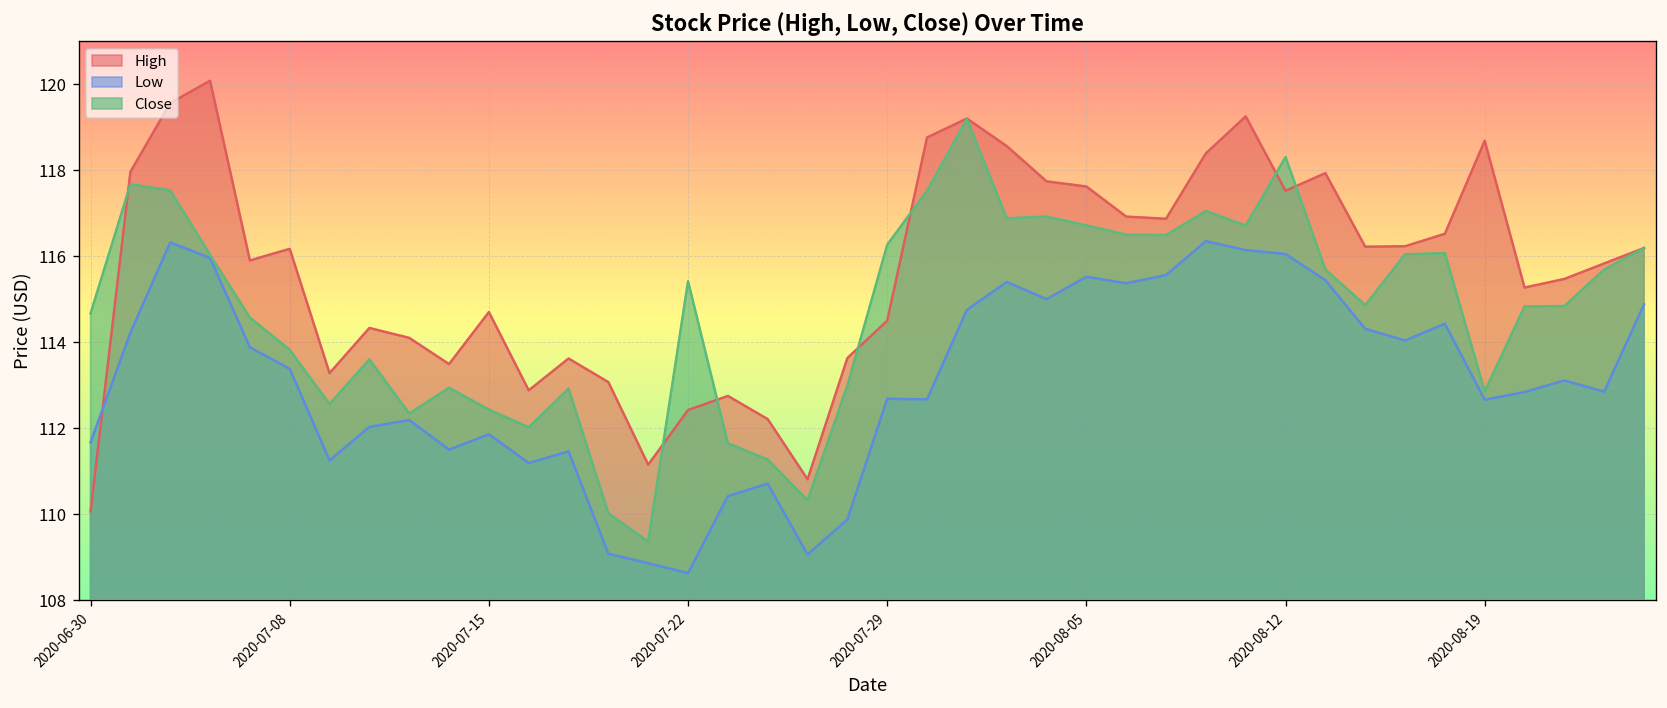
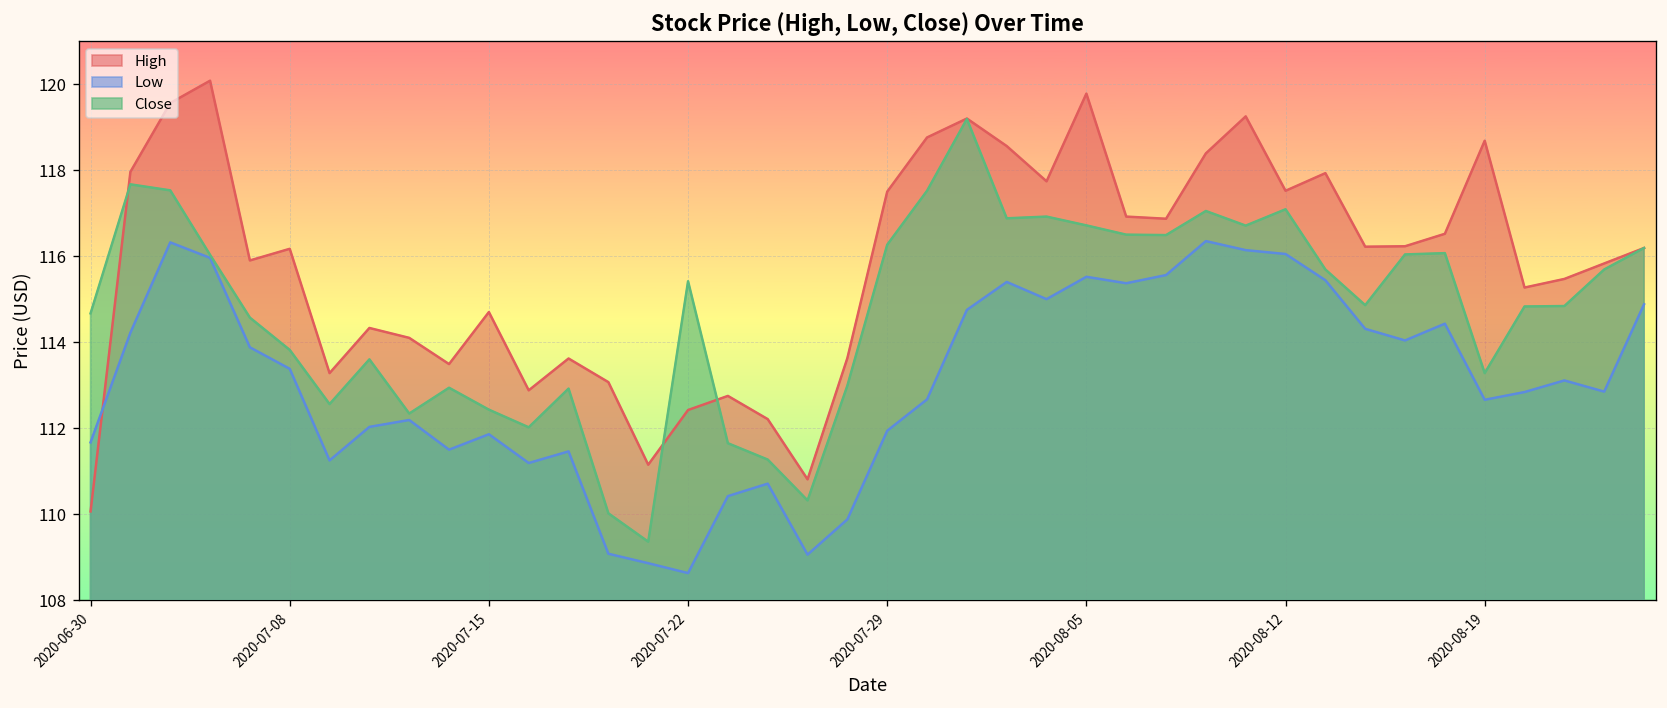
High, 2020-07-29: 114.5 -> 117.5
Low, 2020-07-29: 112.7 -> 111.9
High, 2020-08-05: 117.6 -> 119.8
Close, 2020-08-12: 118.3 -> 117.1
Close, 2020-08-19: 112.9 -> 113.3
